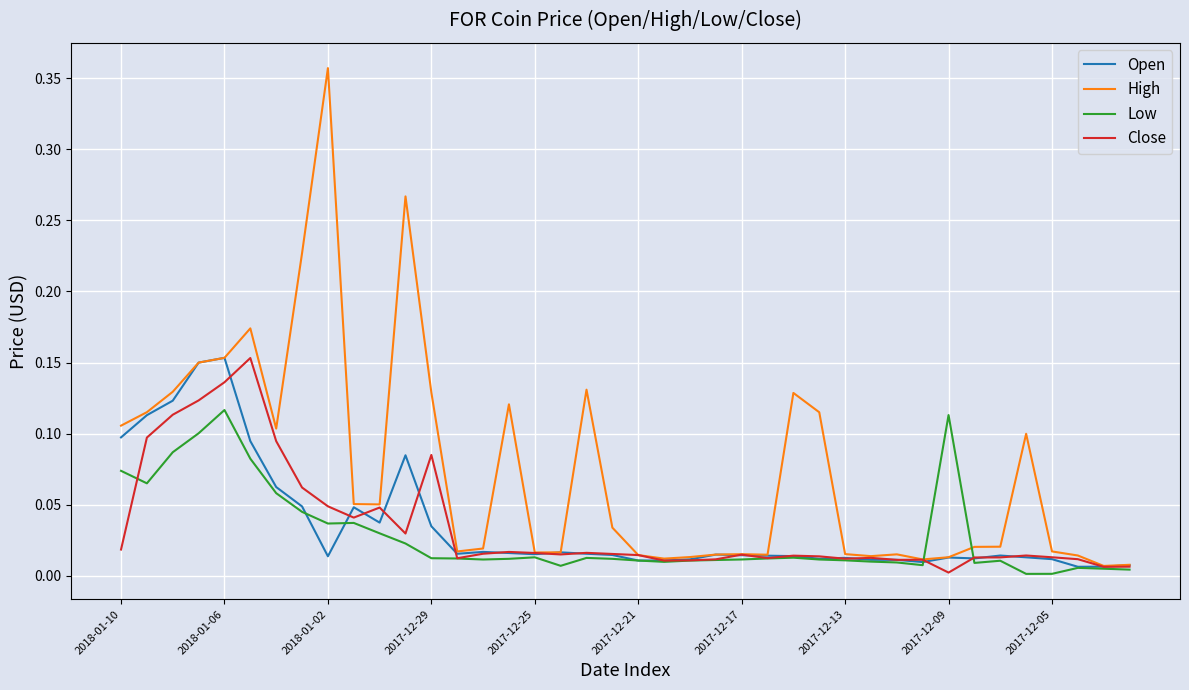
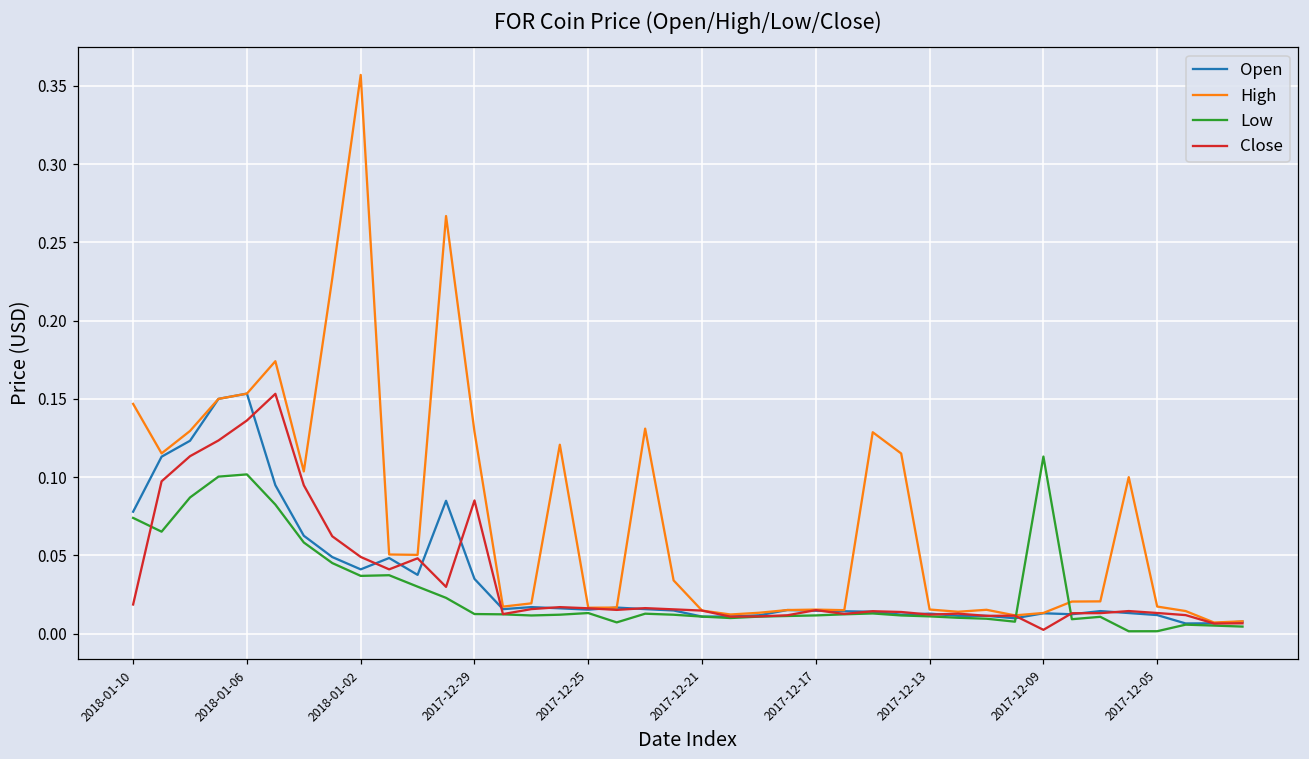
Open, 2018-01-10: 0.097 -> 0.078
High, 2018-01-10: 0.106 -> 0.147
Low, 2018-01-06: 0.117 -> 0.102
Open, 2018-01-02: 0.014 -> 0.041
